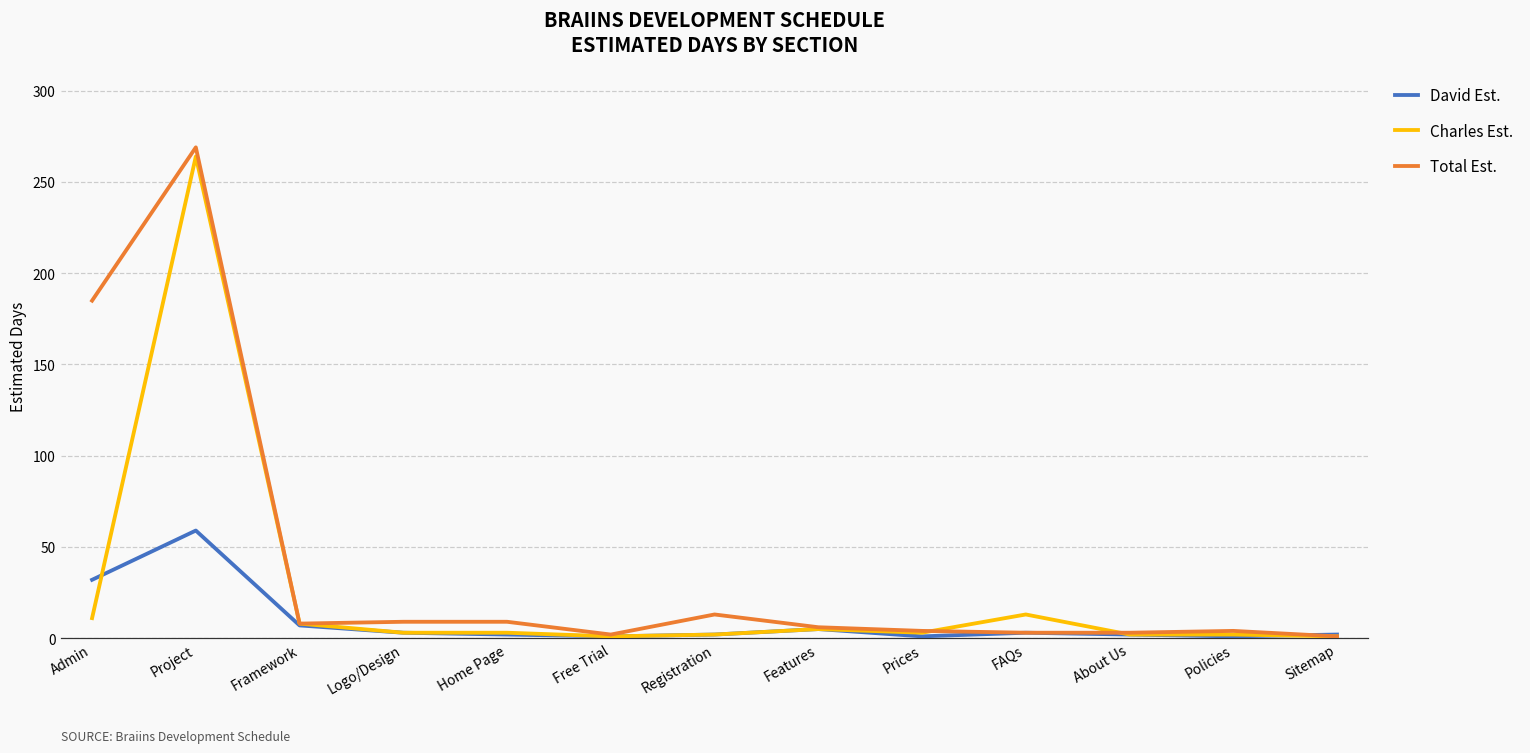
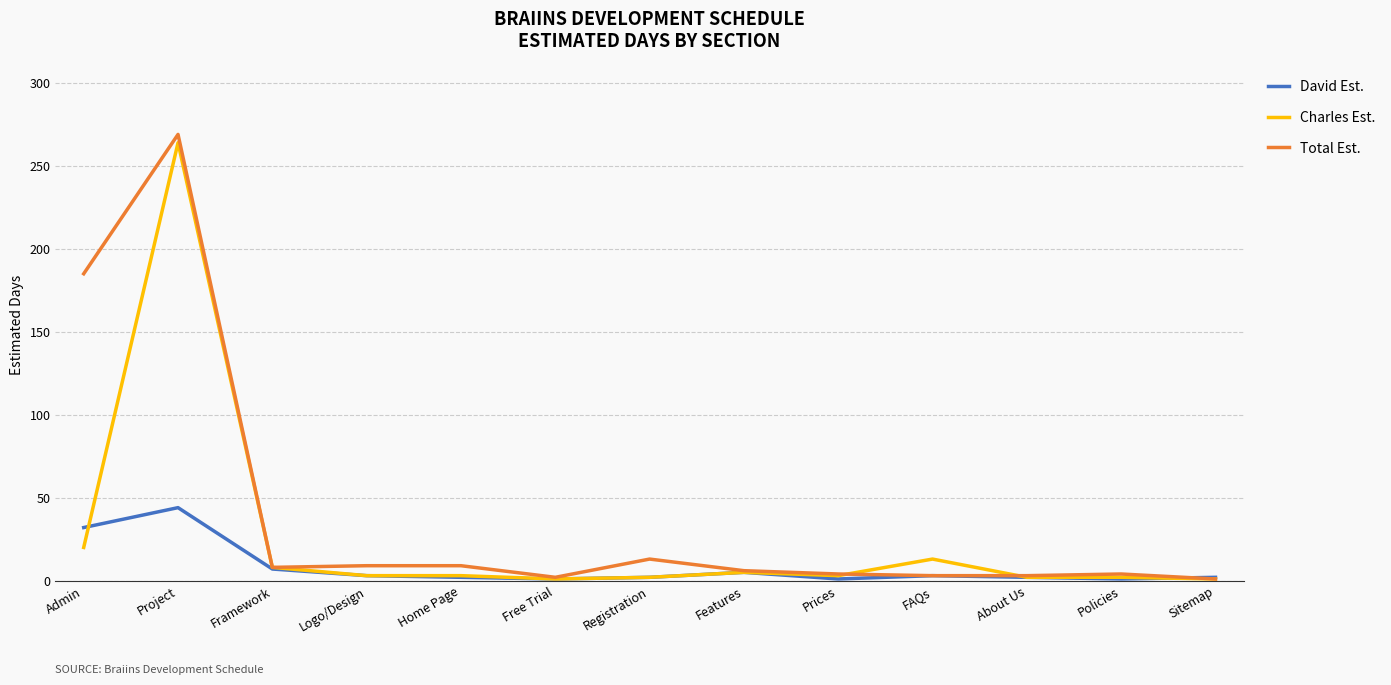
Charles Est., Admin: 11 -> 20
David Est., Project: 59 -> 44
